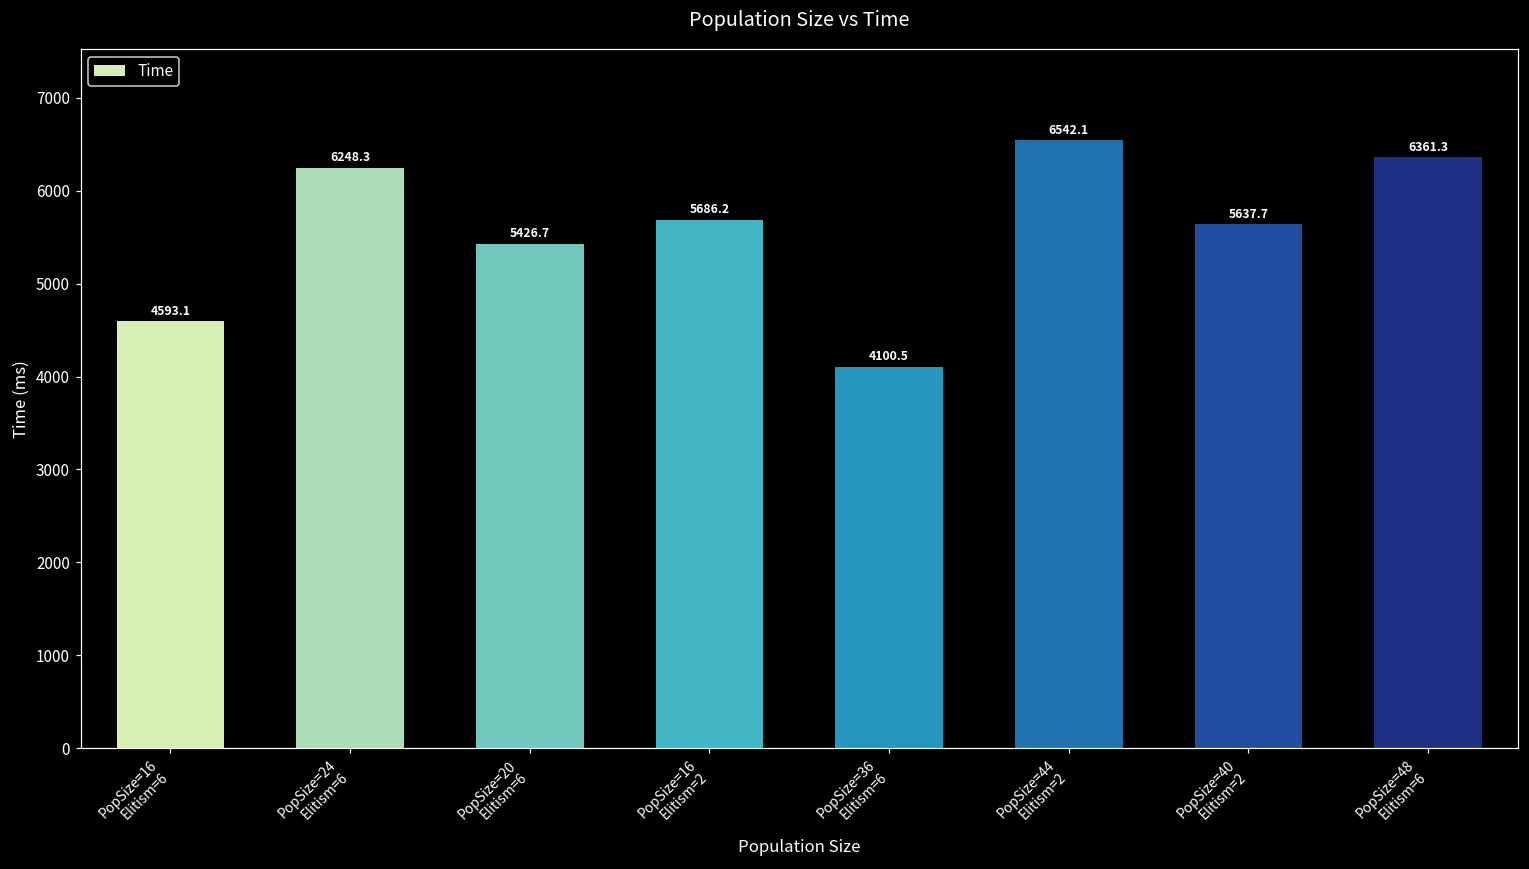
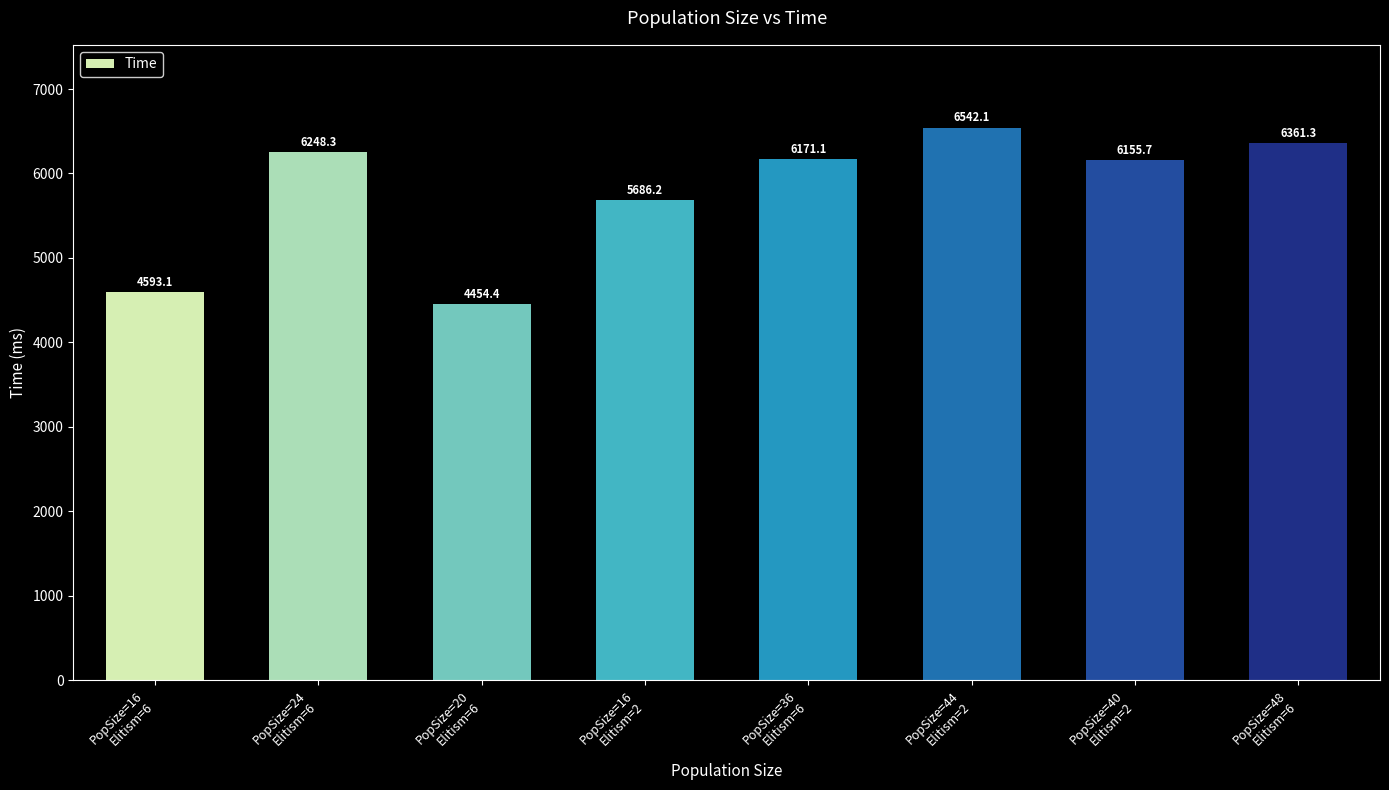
PopSize=20 Elitism=6: 5426.7 -> 4454.4
PopSize=36 Elitism=6: 4100.5 -> 6171.1
PopSize=40 Elitism=2: 5637.7 -> 6155.7
